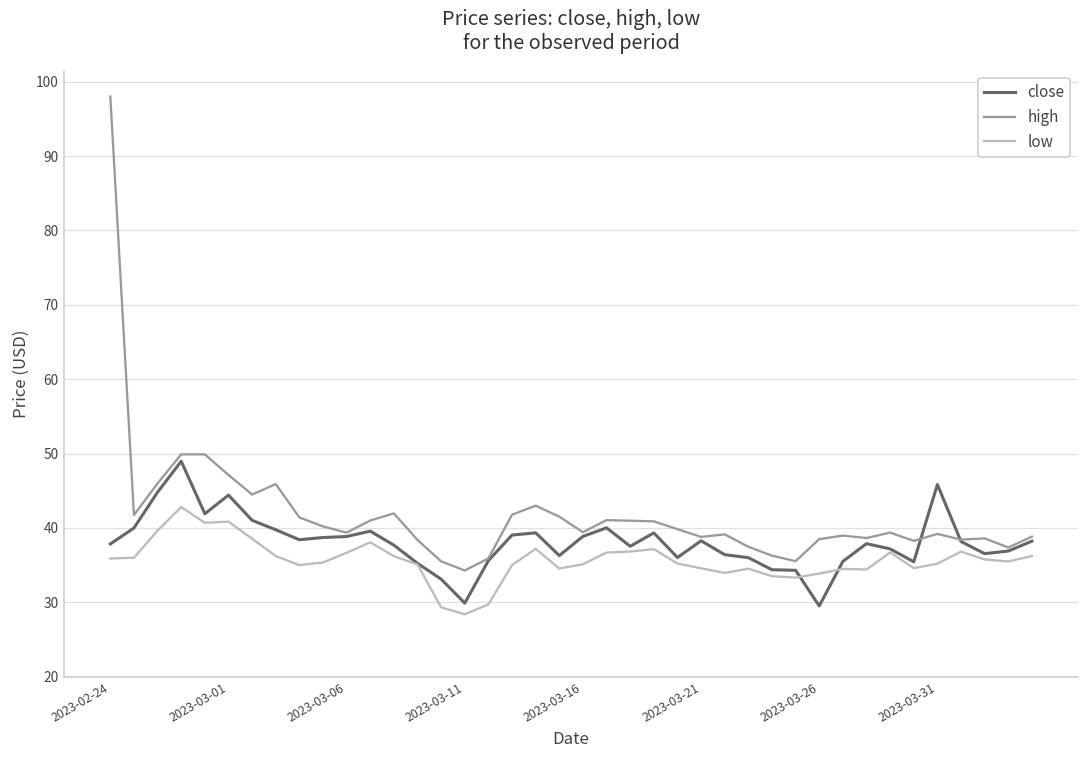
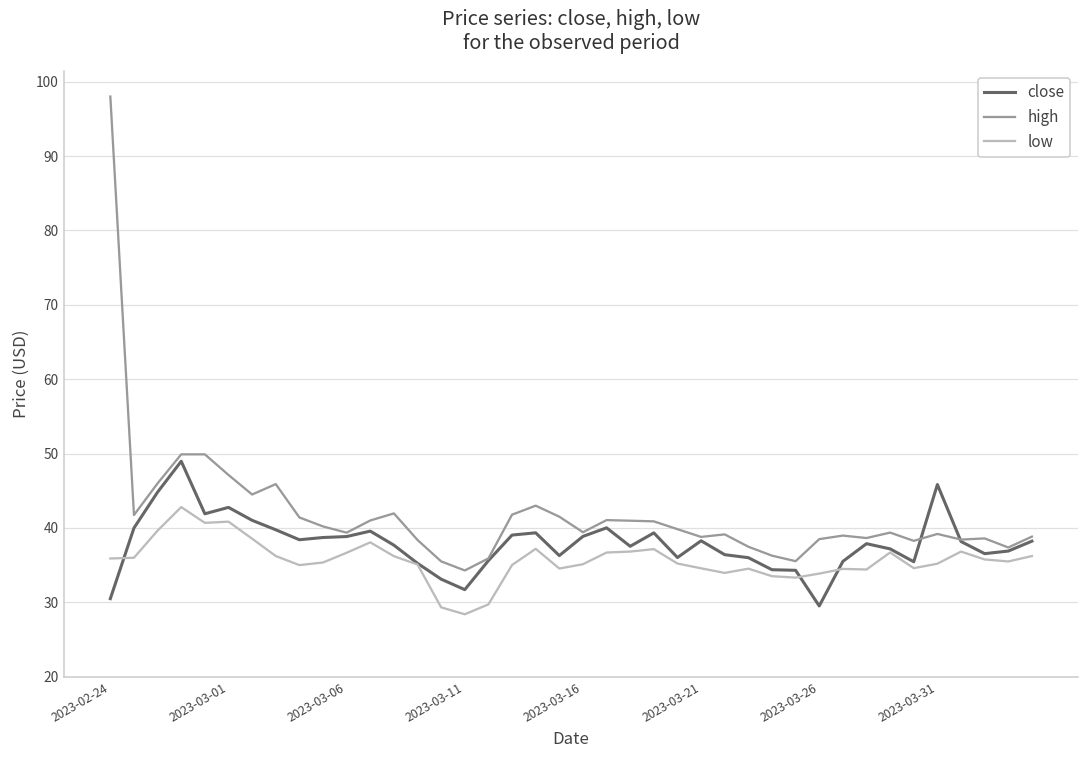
close, 2023-02-24: 38 -> 31
close, 2023-03-01: 44 -> 43
close, 2023-03-11: 30 -> 32
